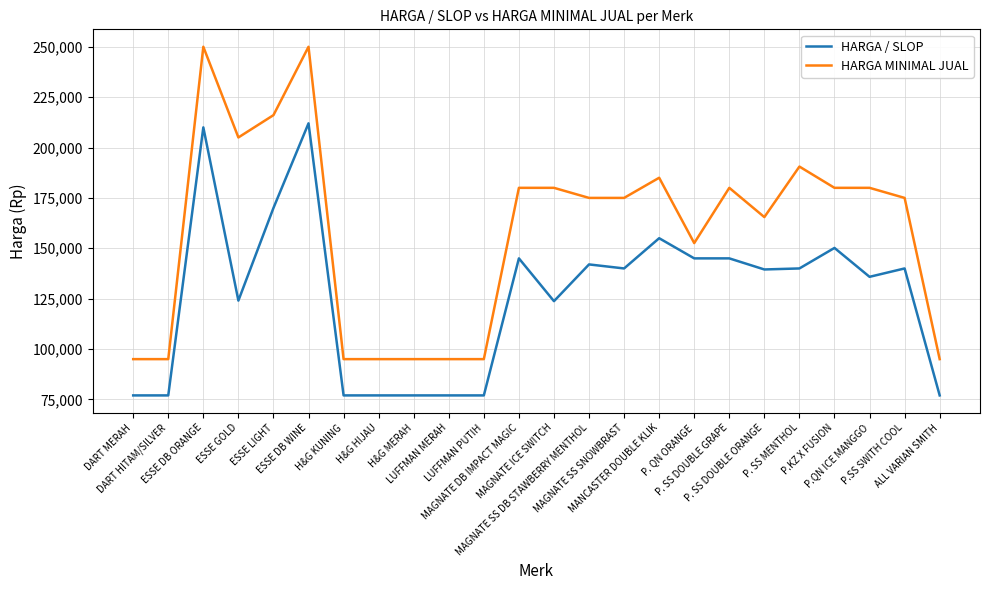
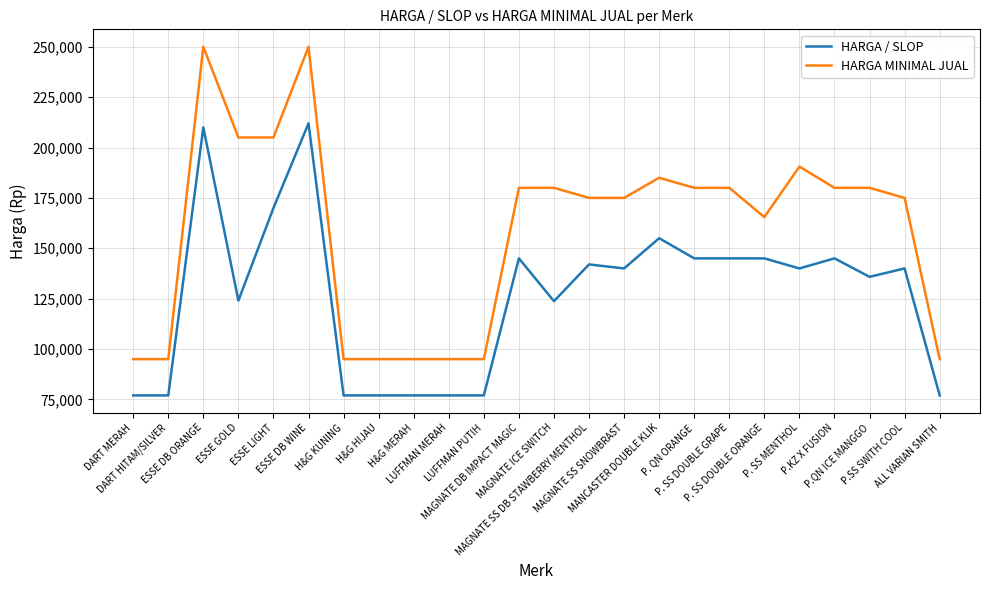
HARGA MINIMAL JUAL, ESSE LIGHT: 216,000 -> 205,000
HARGA MINIMAL JUAL, P. QN ORANGE: 153,000 -> 180,000
HARGA / SLOP, P. SS DOUBLE ORANGE: 139,000 -> 145,000
HARGA / SLOP, P.KZ X FUSION: 150,000 -> 145,000
